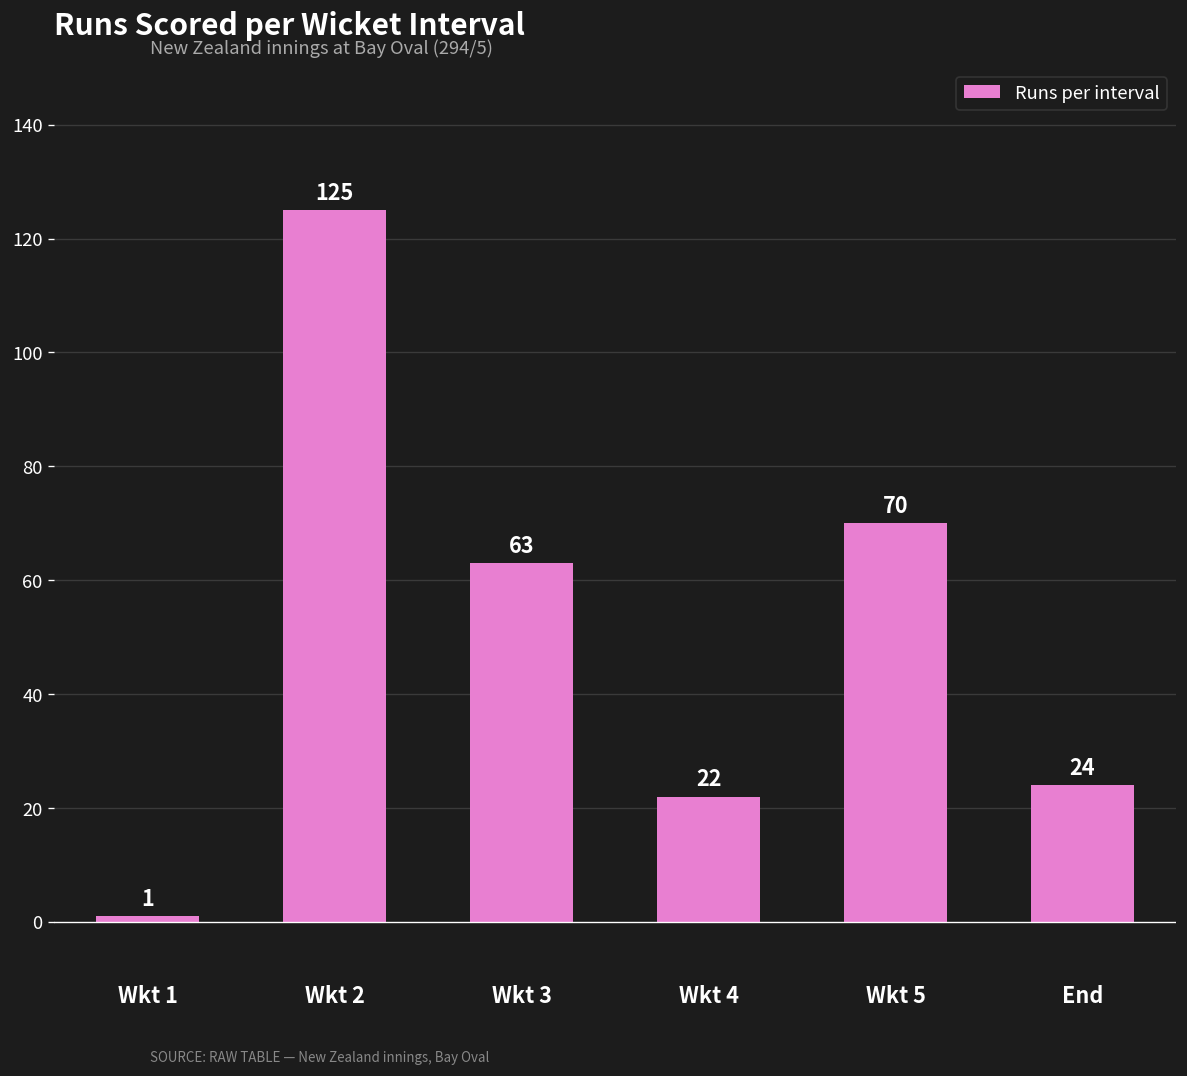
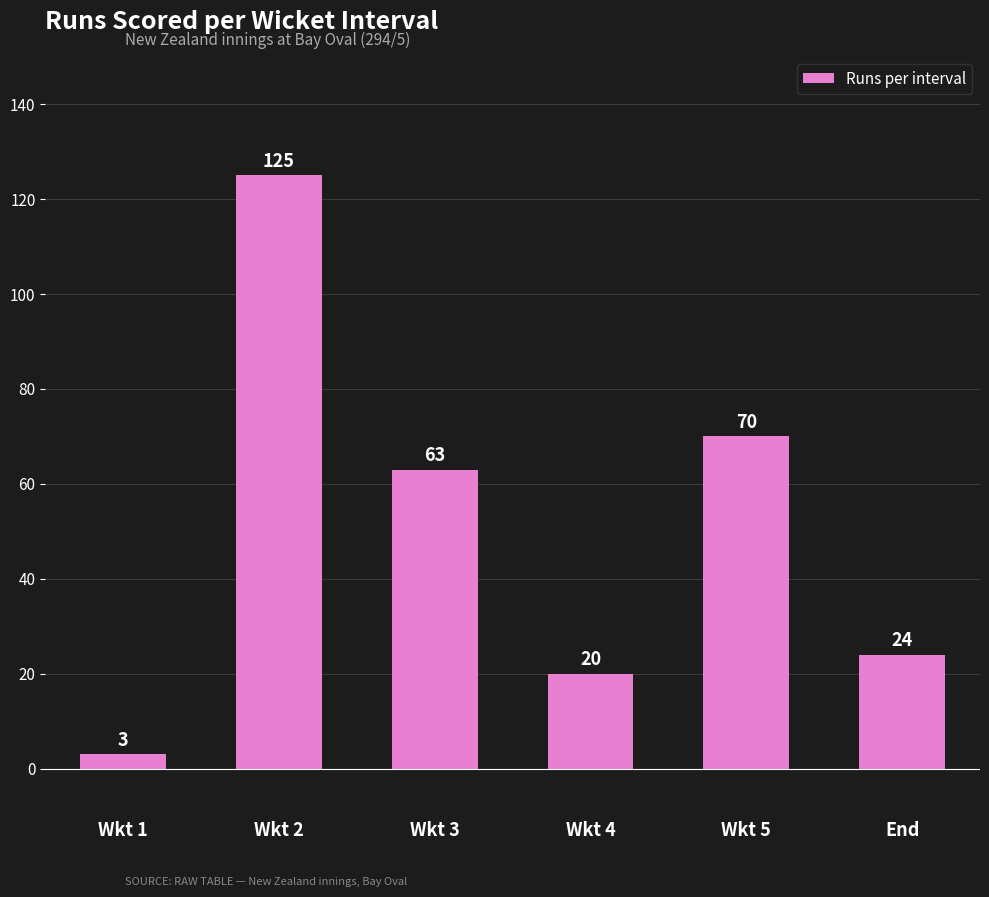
Wkt 1: 1 -> 3
Wkt 4: 22 -> 20
